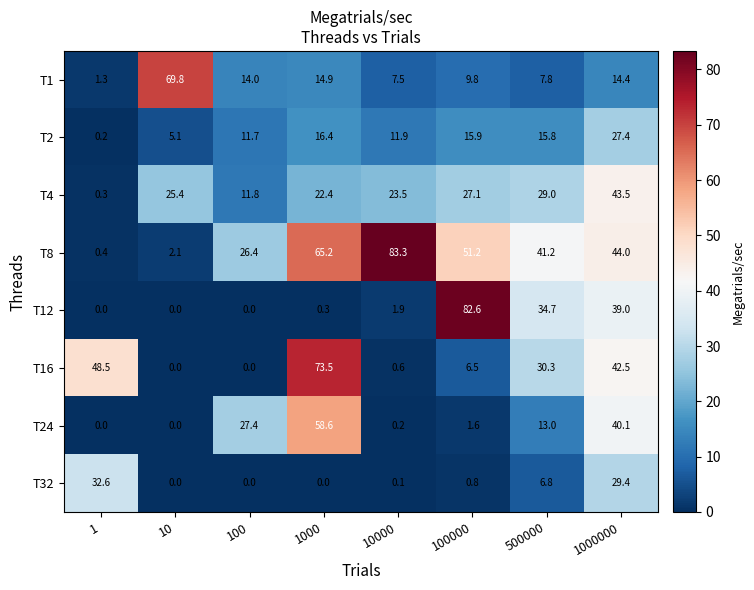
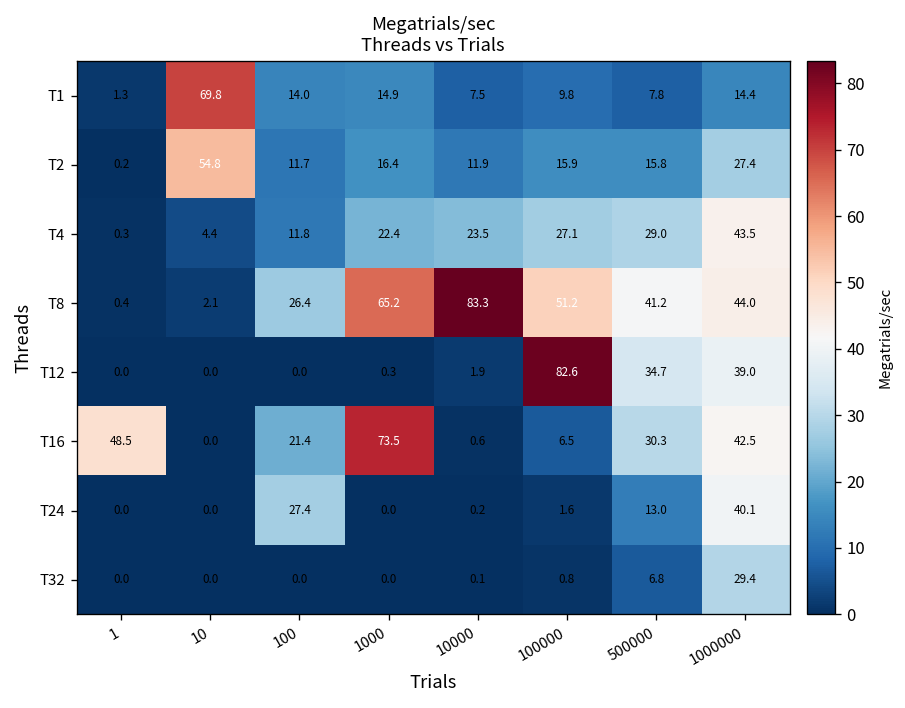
T2, 10: 5.1 -> 54.8
T4, 10: 25.4 -> 4.4
T16, 100: 0.0 -> 21.4
T24, 1000: 58.6 -> 0.0
T32, 1: 32.6 -> 0.0
